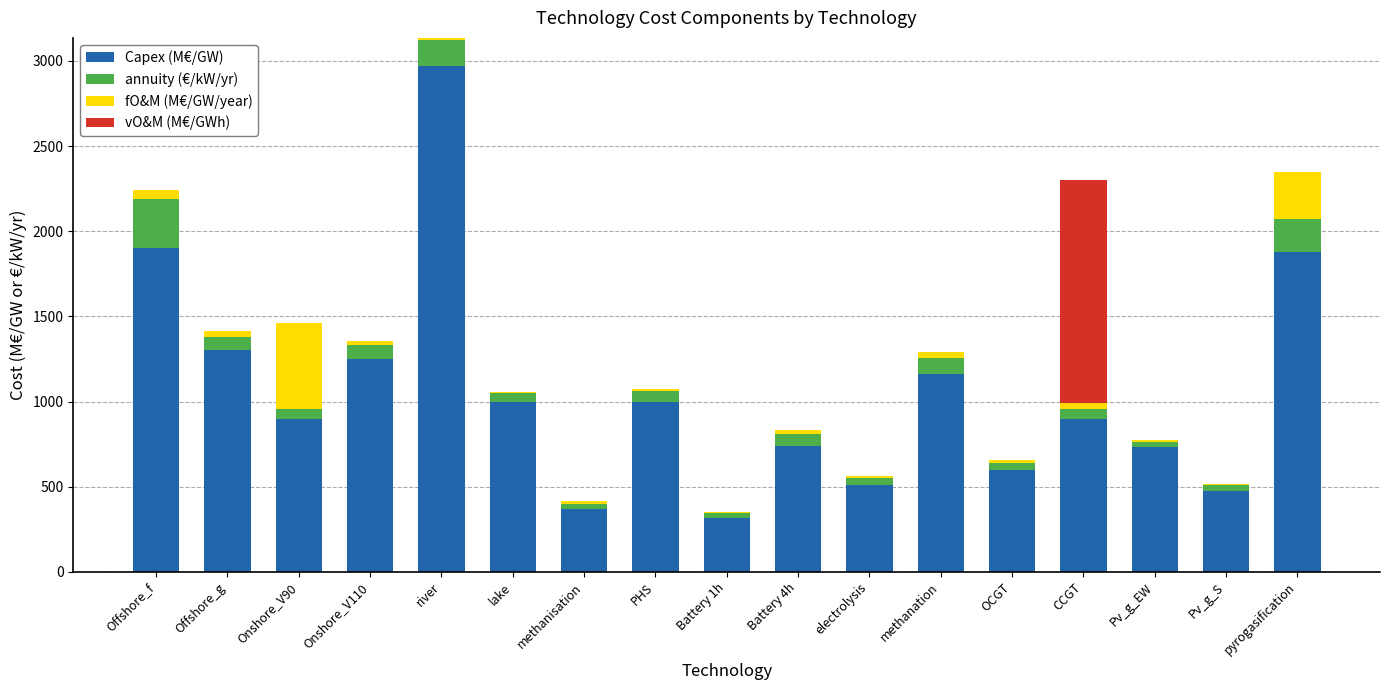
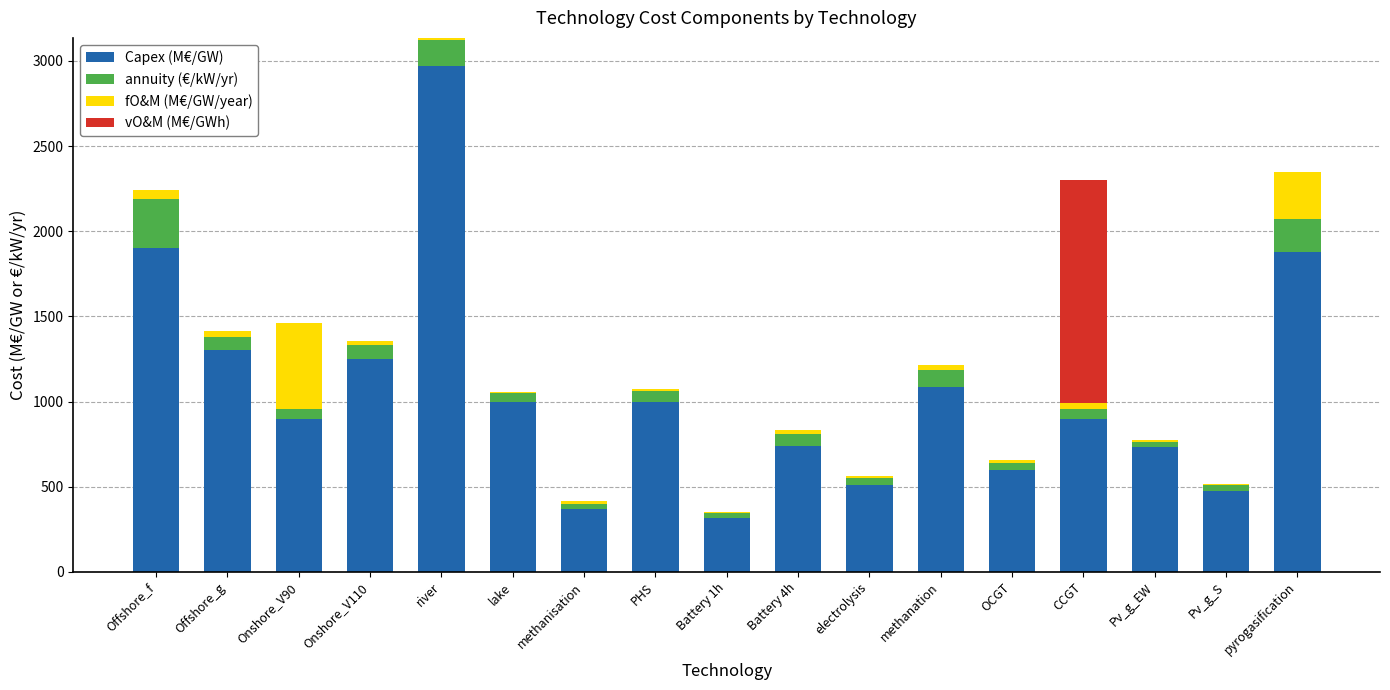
Capex (M€/GW), methanation: 1160 -> 1090
